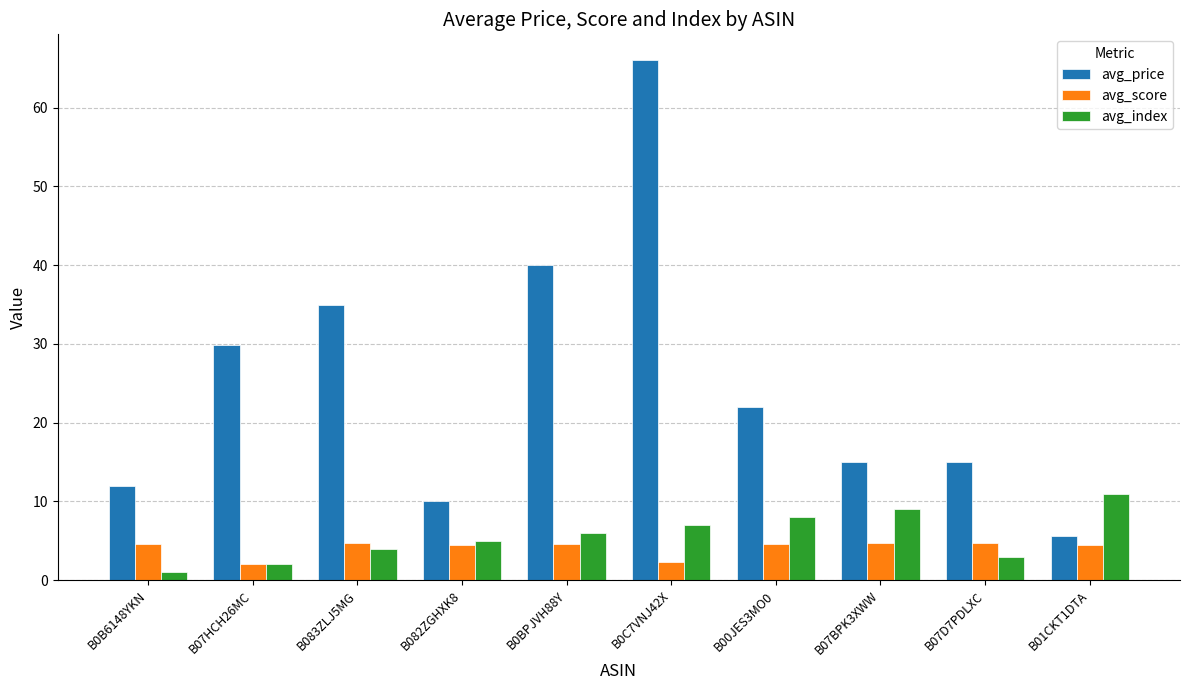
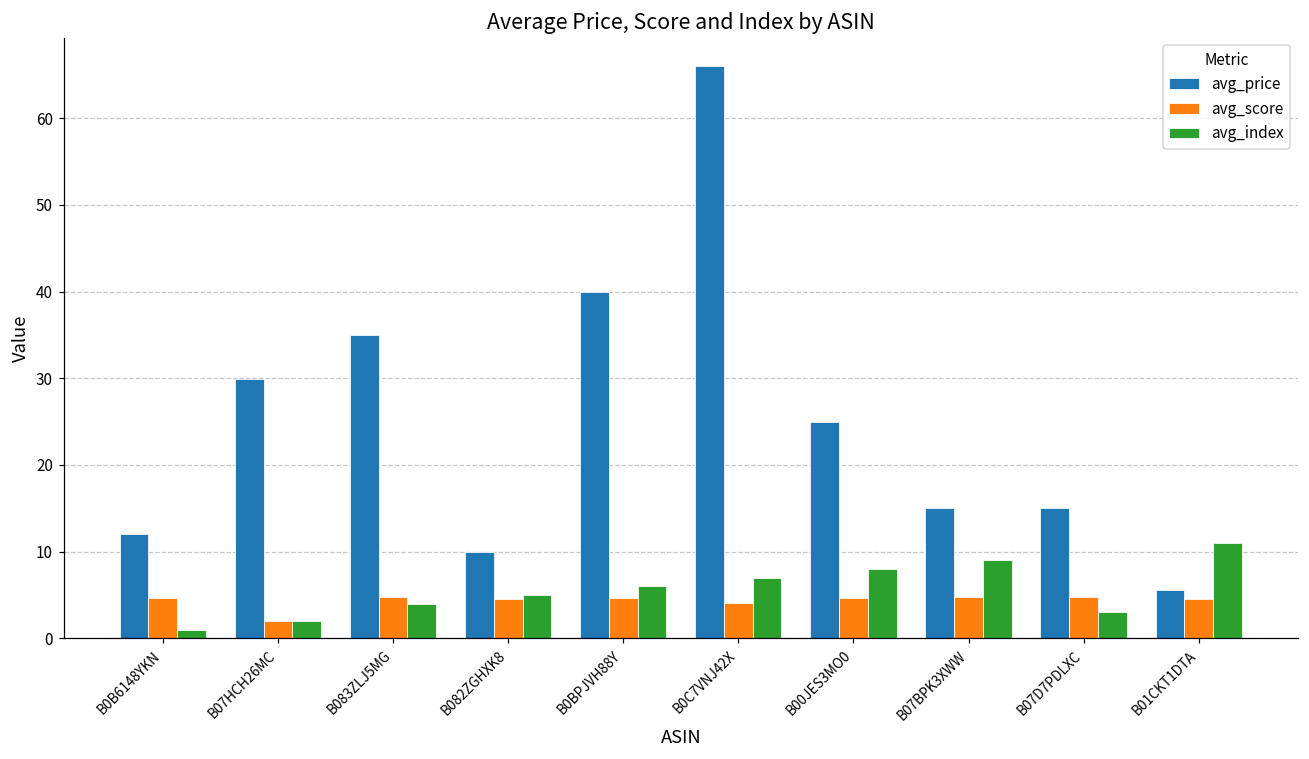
avg_score, B0C7VNJ42X: 2 -> 4
avg_price, B00JES3MO0: 22 -> 25
